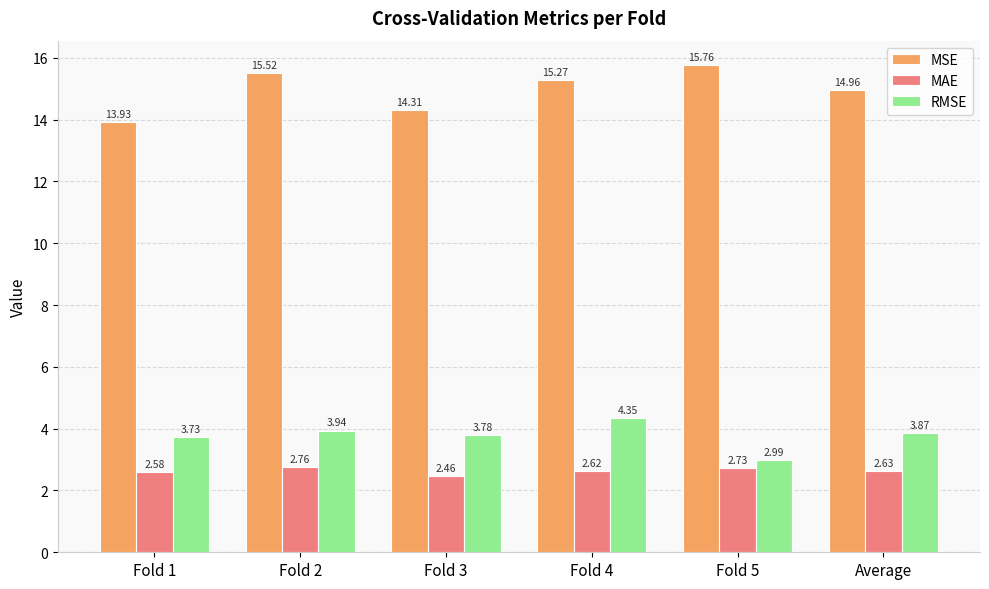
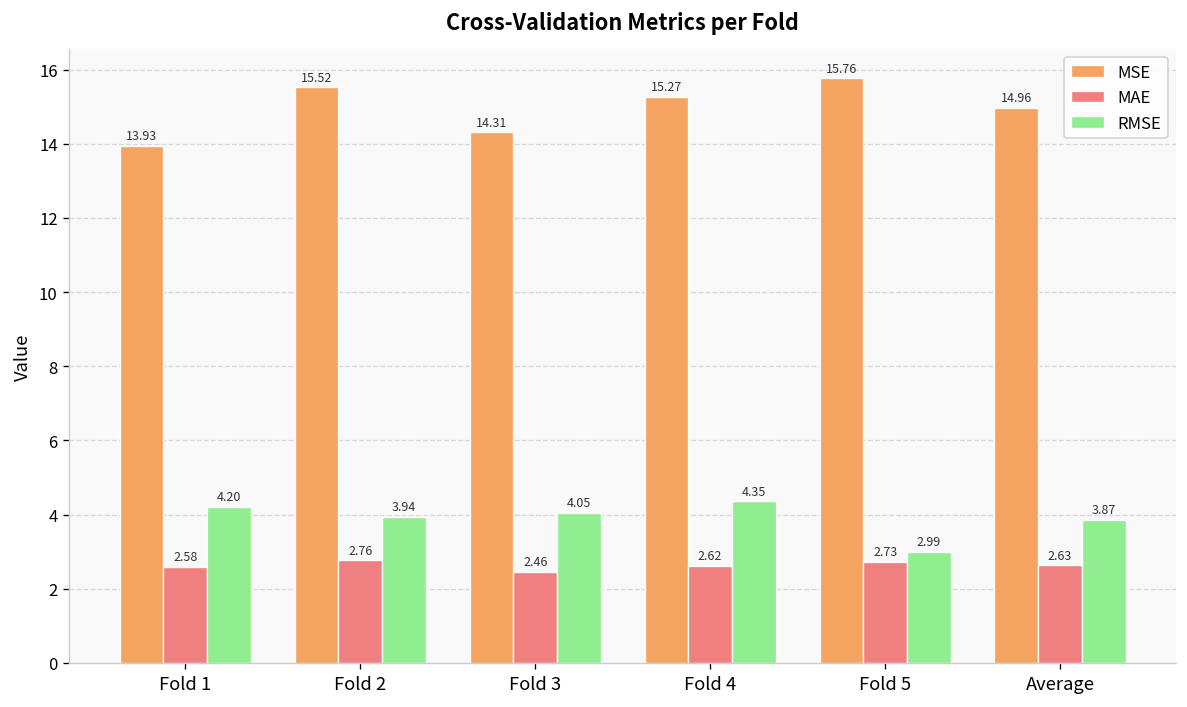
RMSE, Fold 1: 3.73 -> 4.20
RMSE, Fold 3: 3.78 -> 4.05
